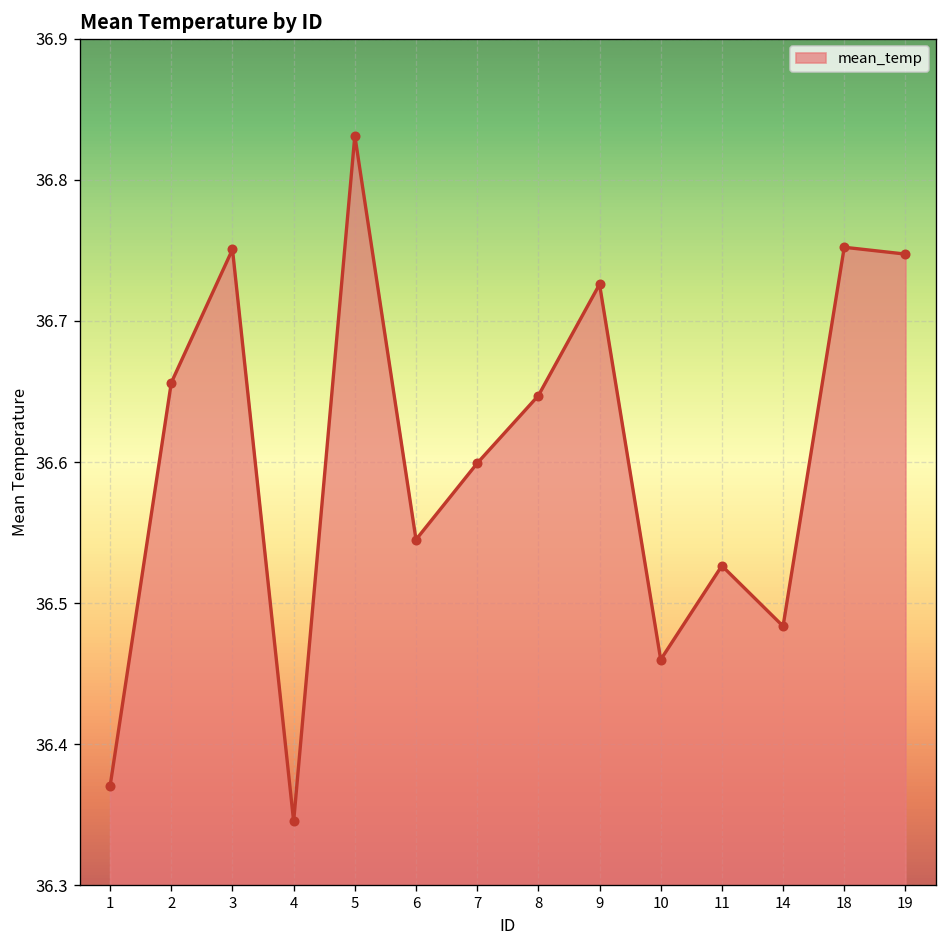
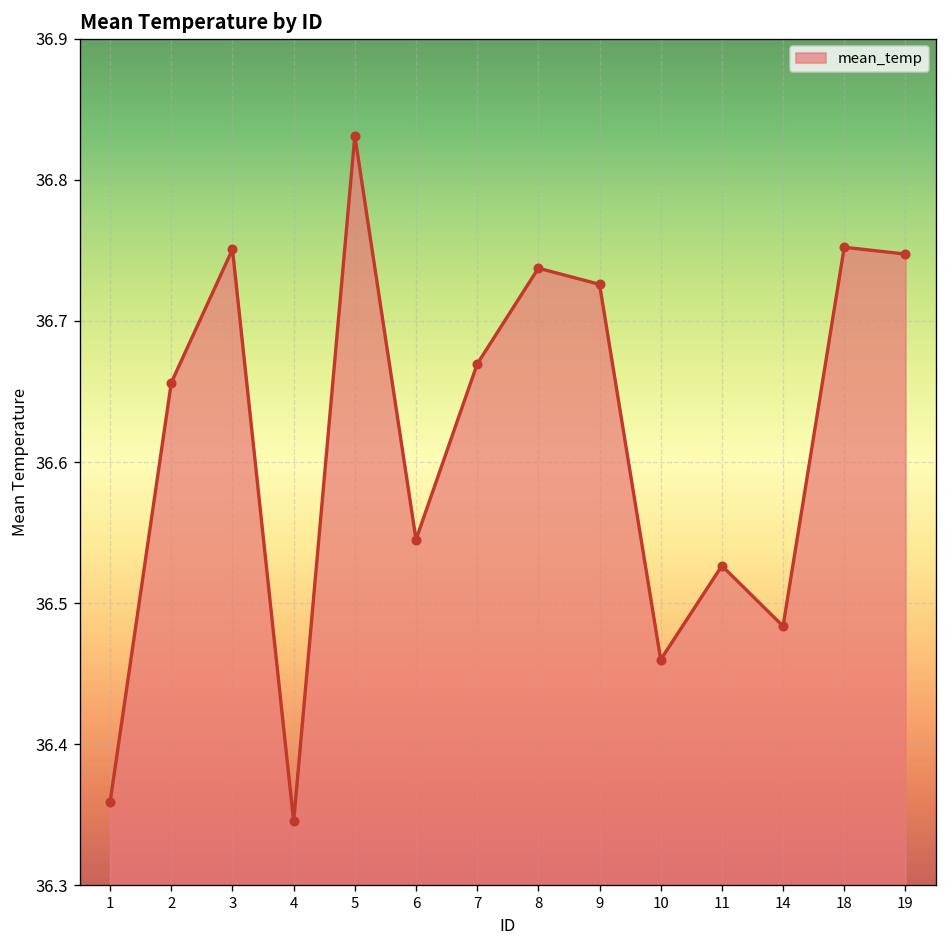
1: 36.370 -> 36.359
7: 36.599 -> 36.669
8: 36.647 -> 36.737
